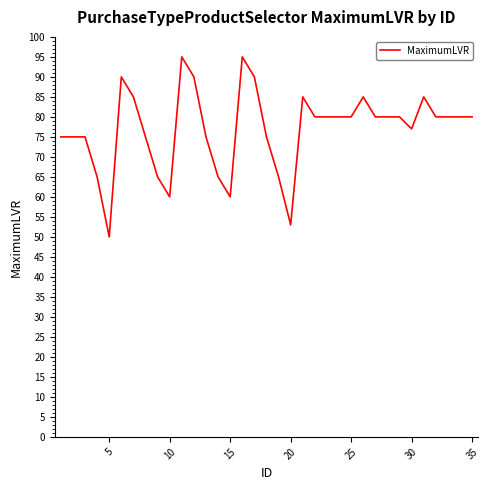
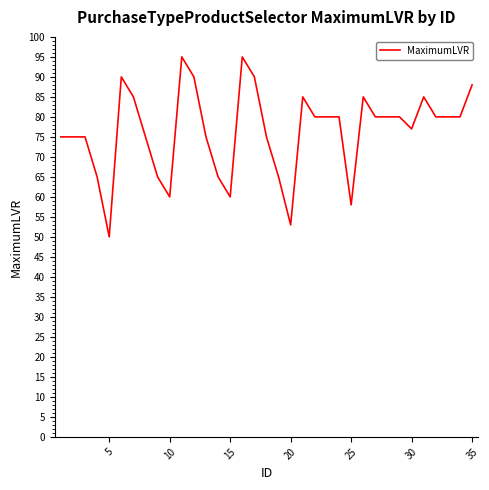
25: 80 -> 58
35: 80 -> 88
